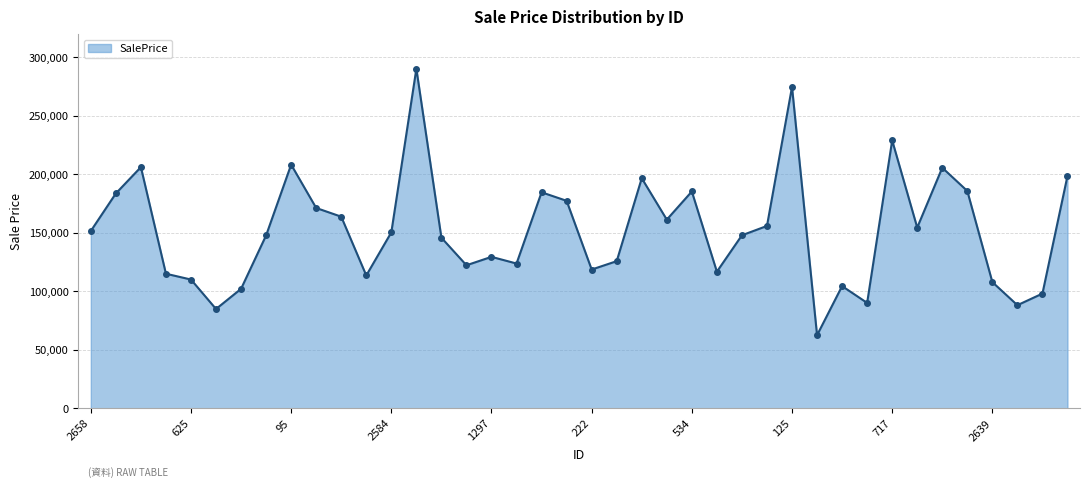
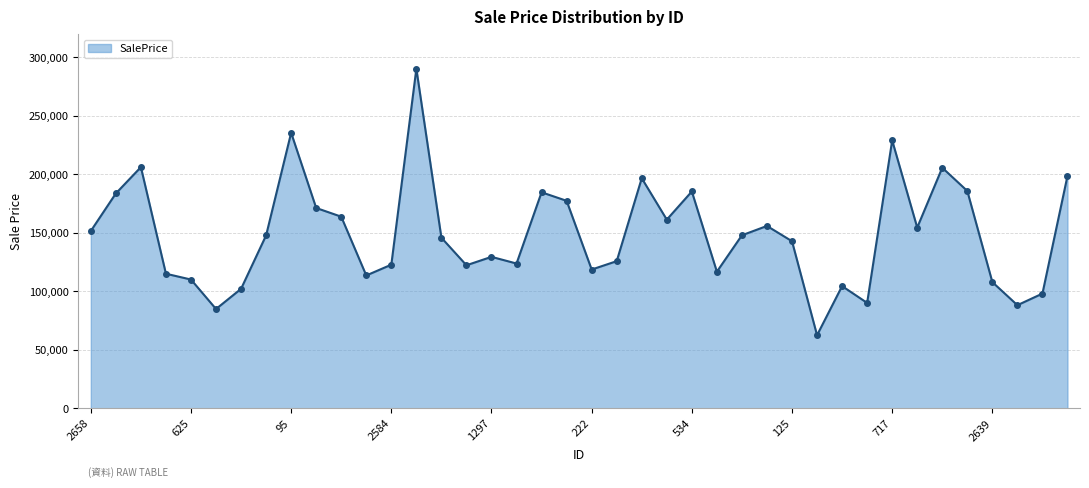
95: 208,000 -> 236,000
2584: 150,000 -> 123,000
125: 275,000 -> 143,000
